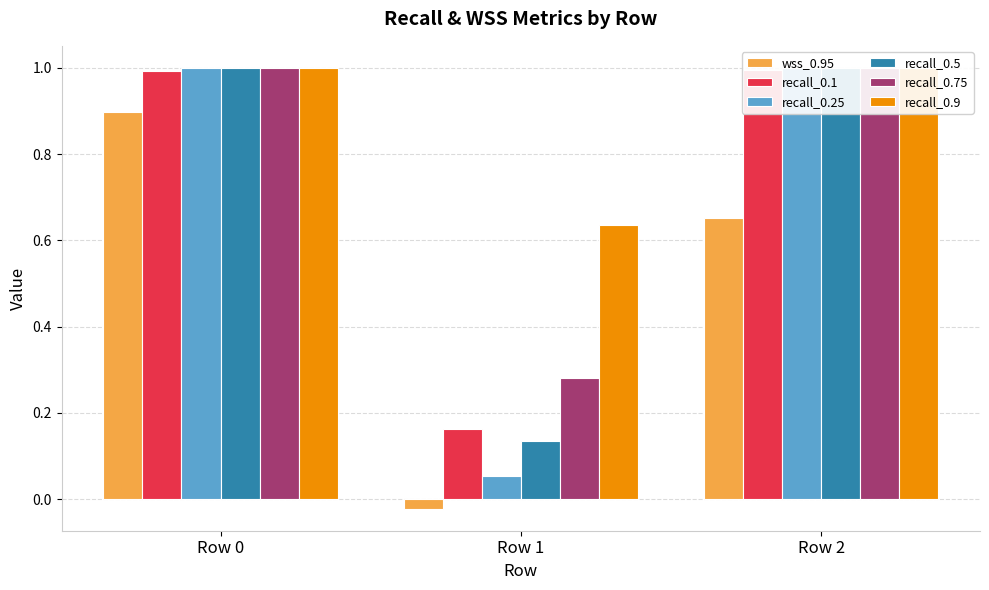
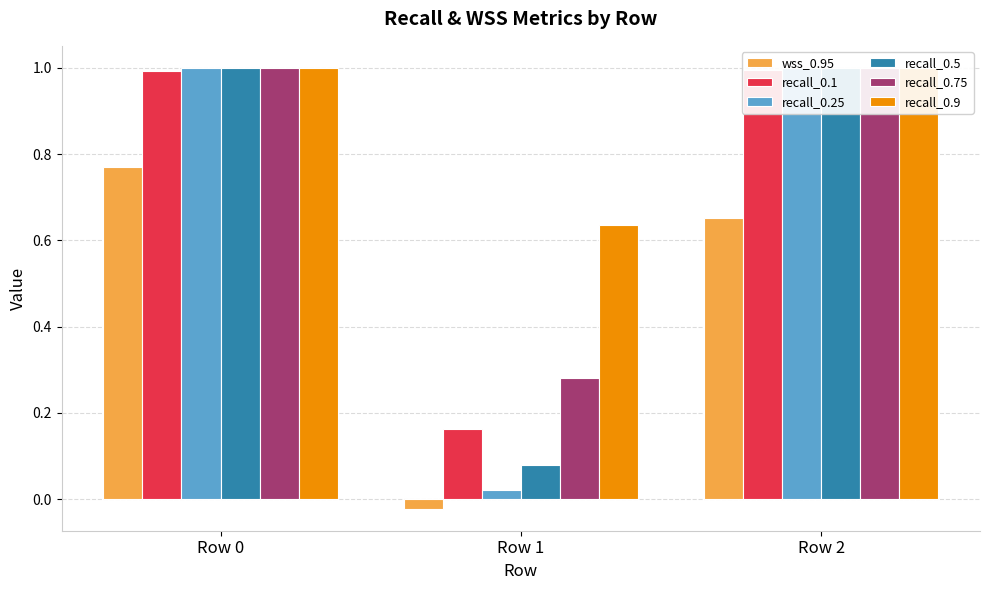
wss_0.95, Row 0: 0.90 -> 0.77
recall_0.25, Row 1: 0.05 -> 0.02
recall_0.5, Row 1: 0.14 -> 0.08
